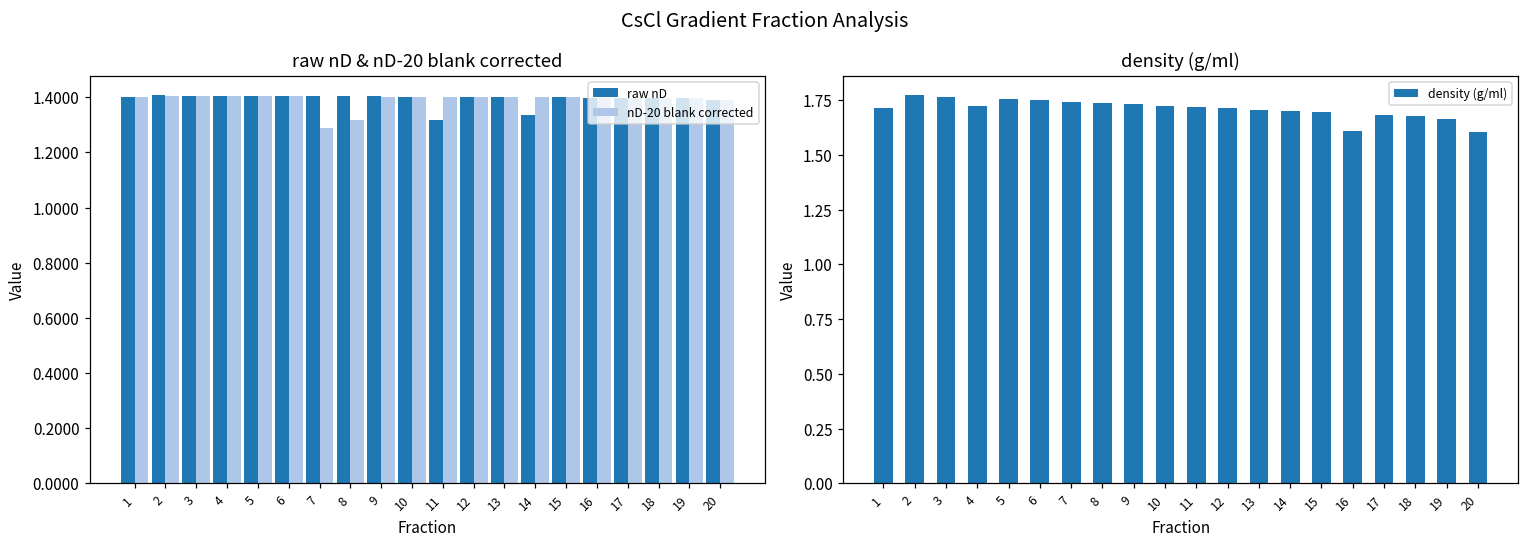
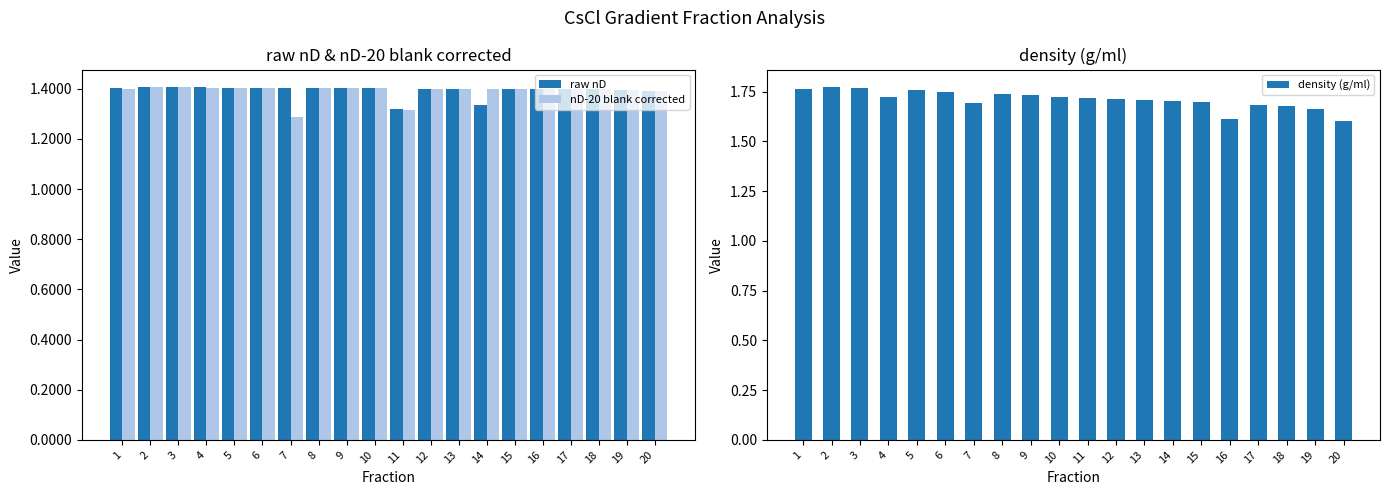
raw nD & nD-20 blank corrected, nD-20 blank corrected, 8: 1.32 -> 1.40
raw nD & nD-20 blank corrected, nD-20 blank corrected, 11: 1.40 -> 1.32
density (g/ml), 1: 1.72 -> 1.77
density (g/ml), 7: 1.74 -> 1.69
